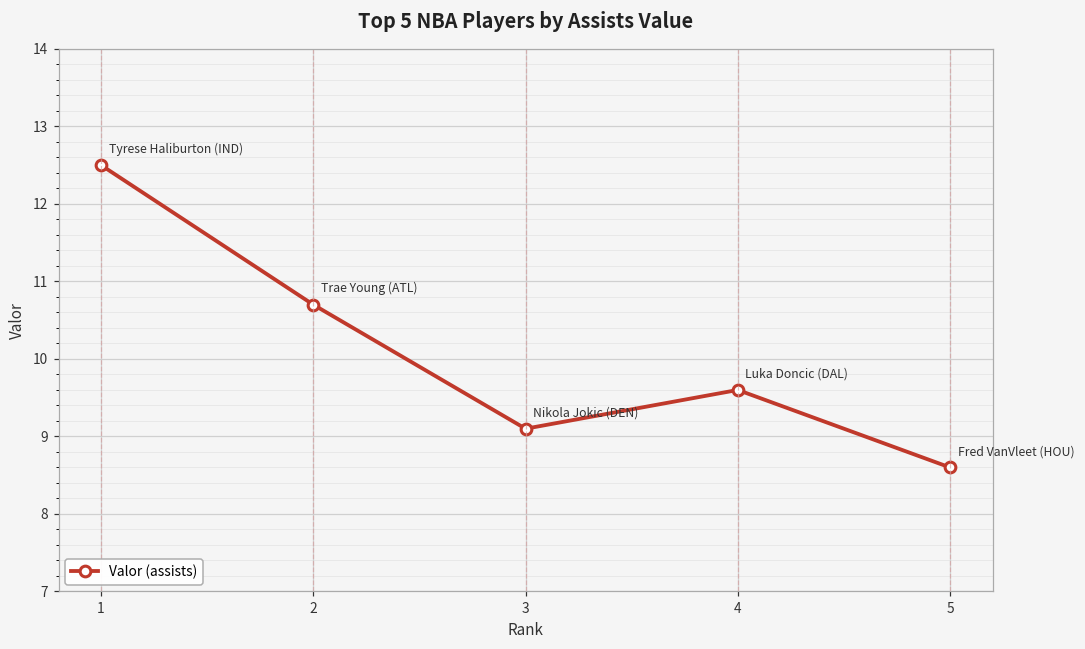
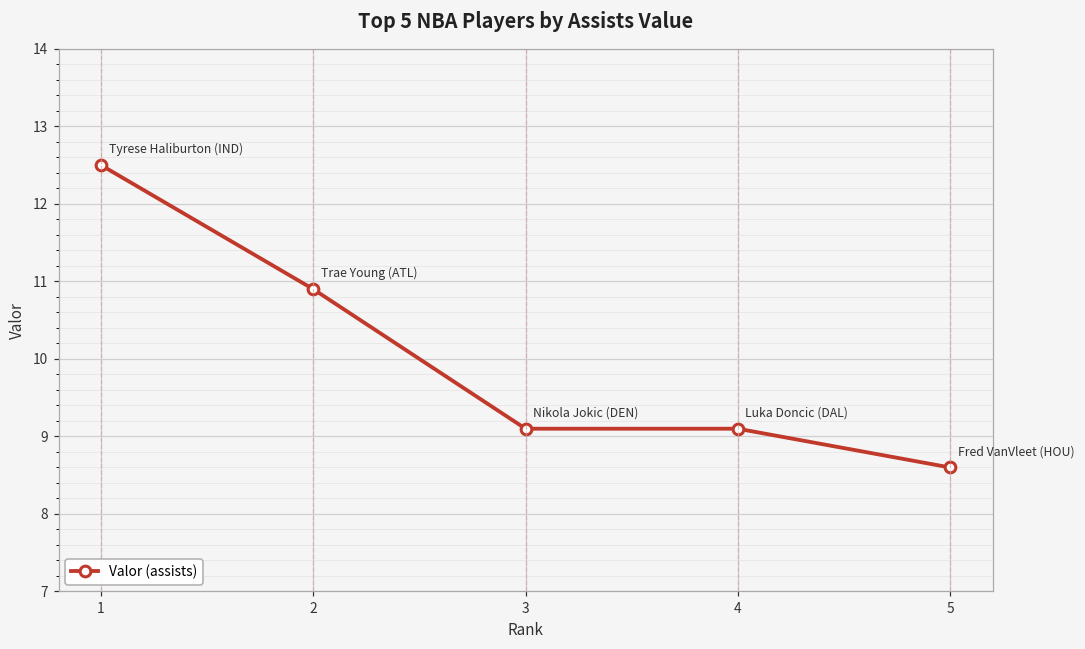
2: 10.7 -> 10.9
4: 9.6 -> 9.1
